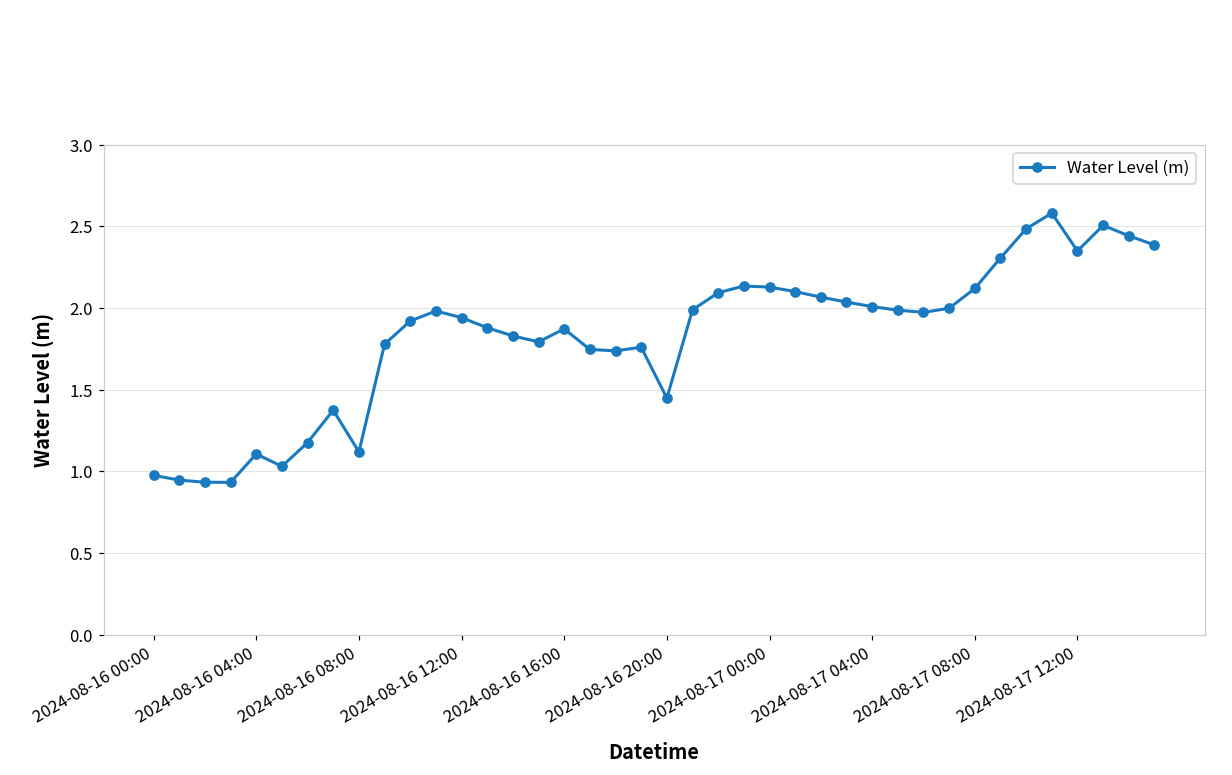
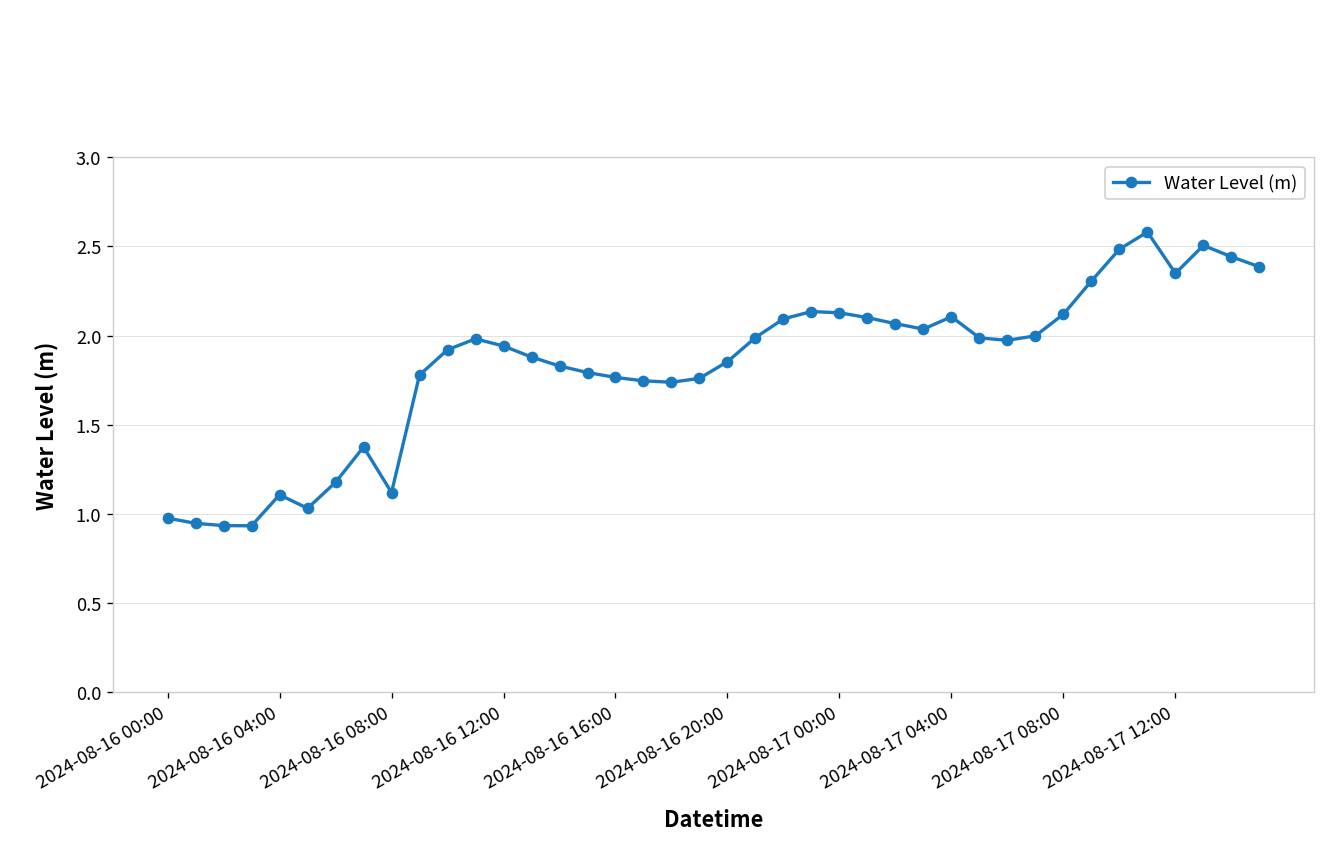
2024-08-16 16:00: 1.87 -> 1.77
2024-08-16 20:00: 1.45 -> 1.85
2024-08-17 04:00: 2.01 -> 2.11
